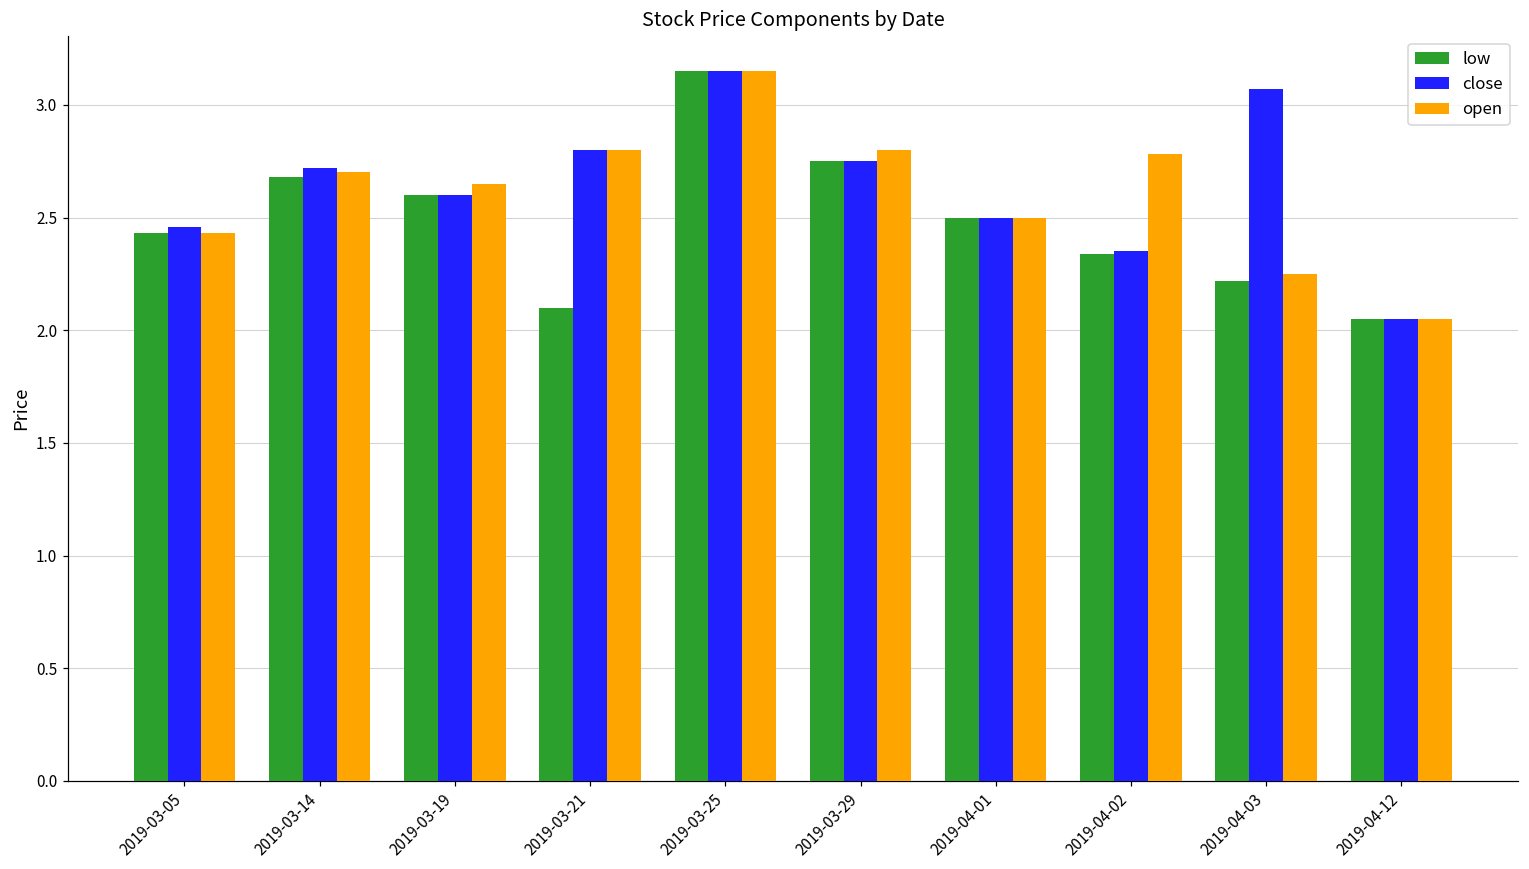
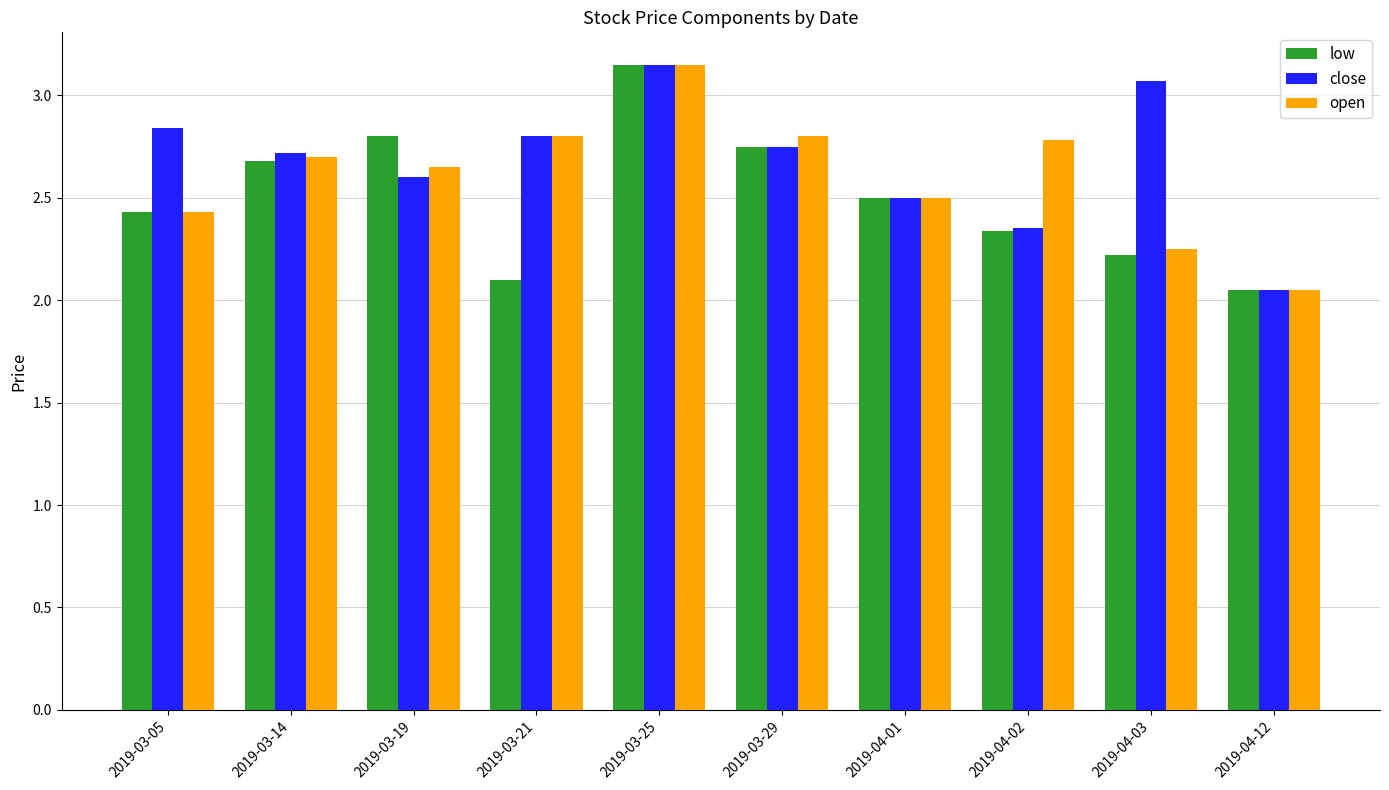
close, 2019-03-05: 2.46 -> 2.84
low, 2019-03-19: 2.6 -> 2.8
